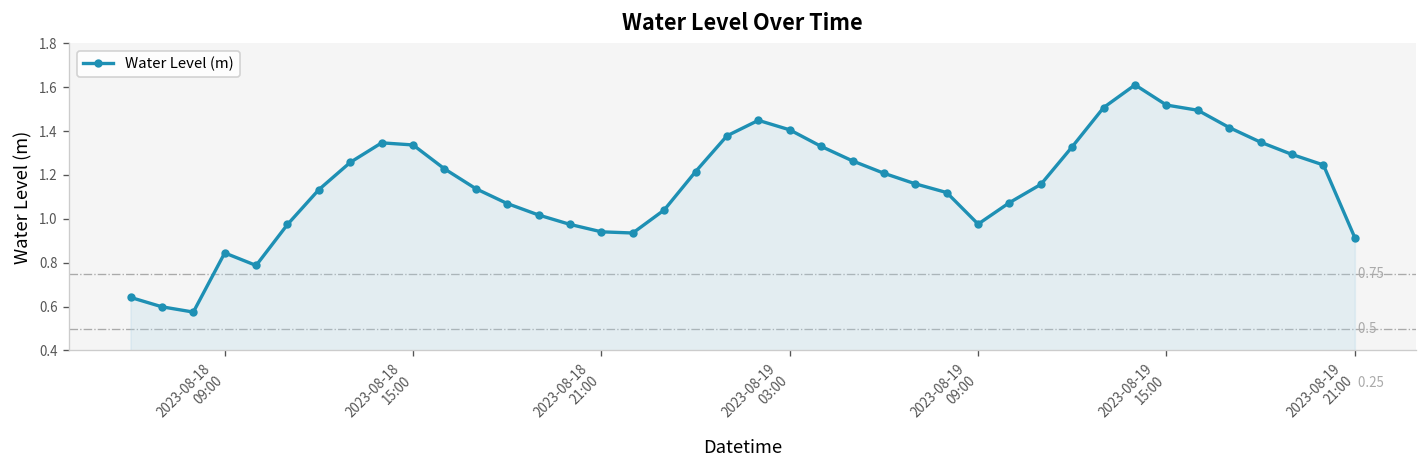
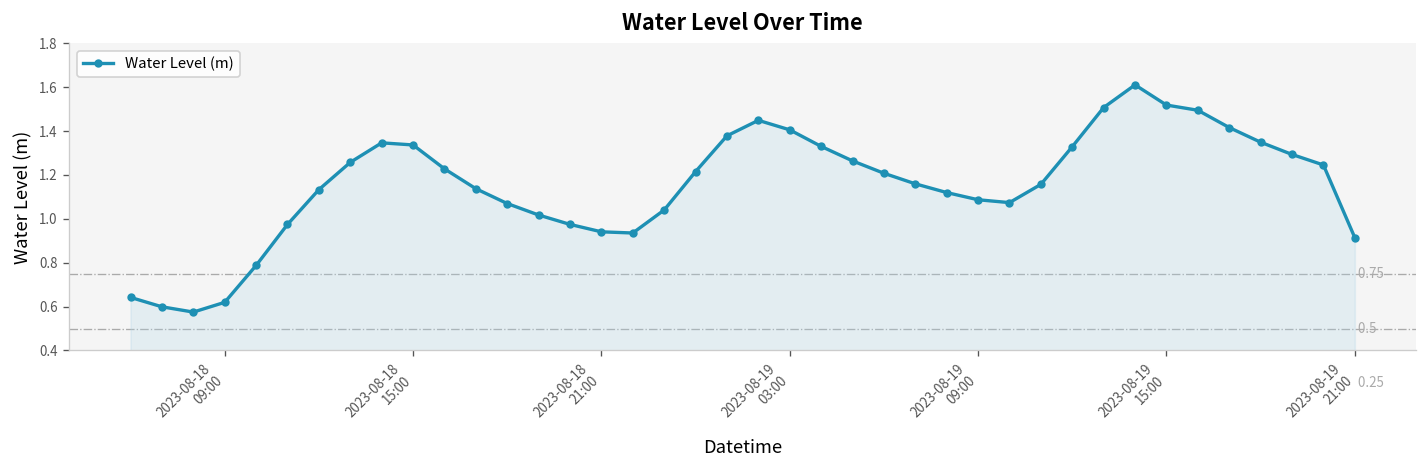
2023-08-18 09:00: 0.84 -> 0.62
2023-08-19 09:00: 0.98 -> 1.09
